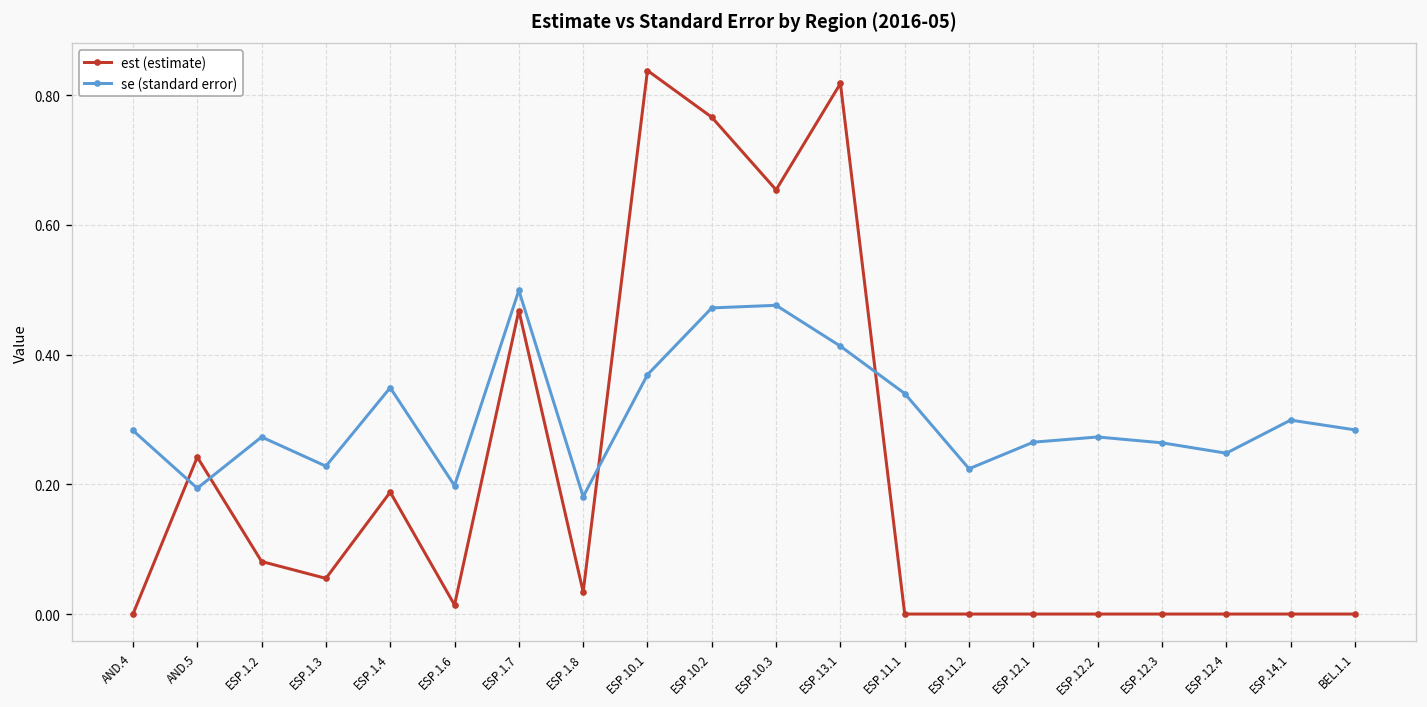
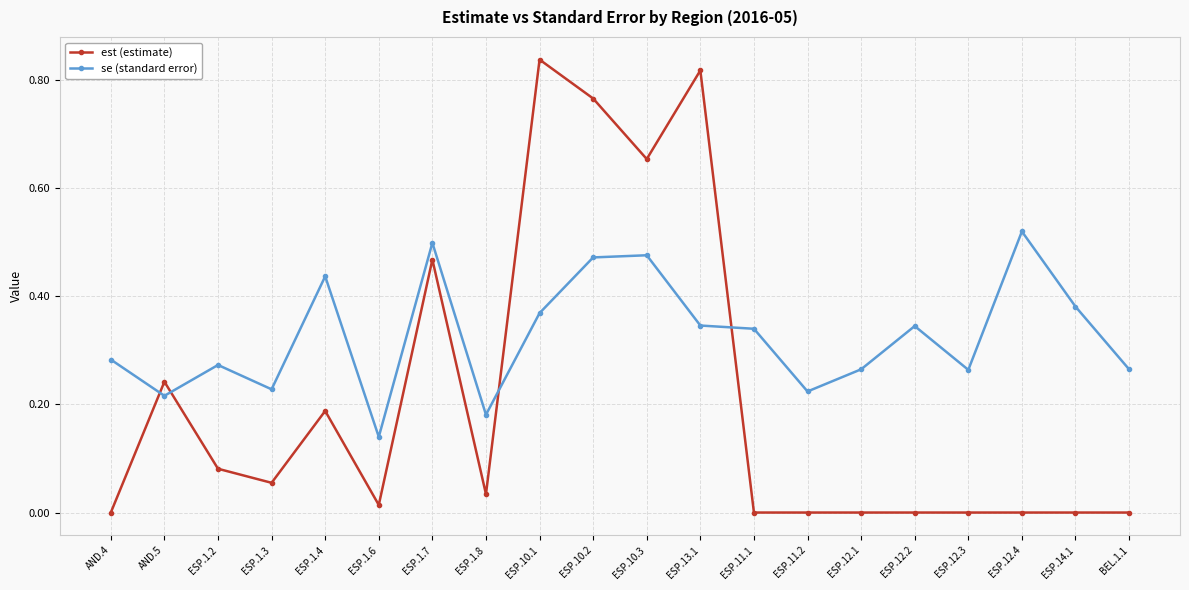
se (standard error), AND.5: 0.19 -> 0.22
se (standard error), ESP.1.4: 0.35 -> 0.44
se (standard error), ESP.1.6: 0.20 -> 0.14
se (standard error), ESP.13.1: 0.41 -> 0.35
se (standard error), ESP.12.2: 0.27 -> 0.35
se (standard error), ESP.12.4: 0.25 -> 0.52
se (standard error), ESP.14.1: 0.30 -> 0.38
se (standard error), BEL.1.1: 0.28 -> 0.27
